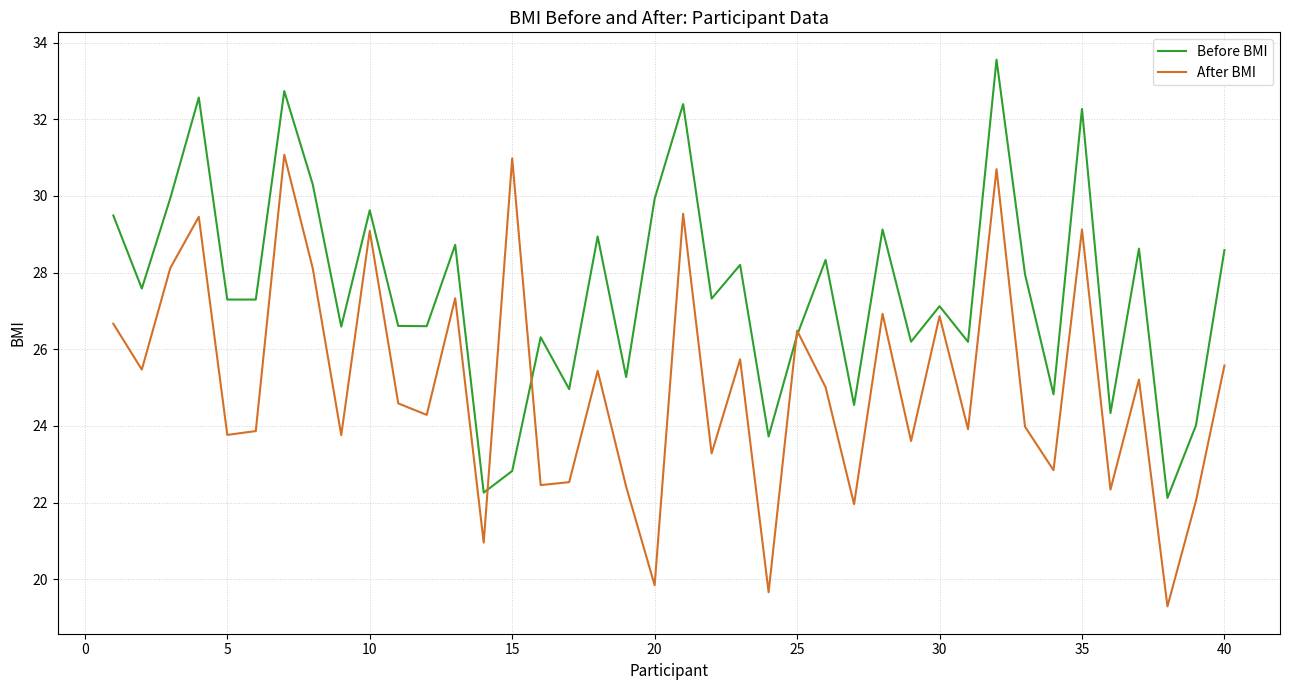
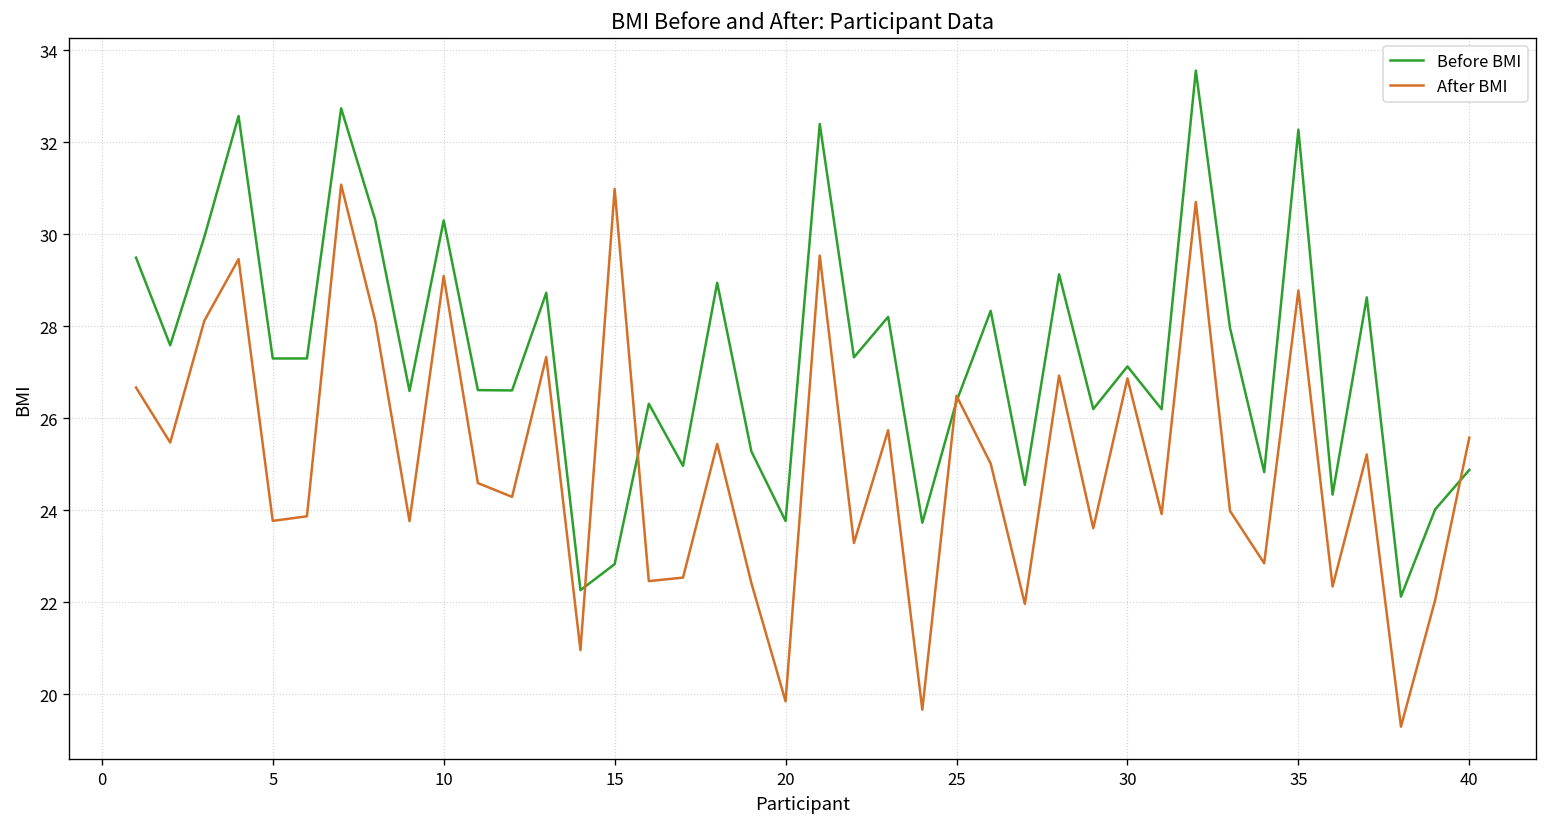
Before BMI, 10: 29.6 -> 30.3
Before BMI, 20: 29.9 -> 23.8
After BMI, 35: 29.1 -> 28.8
Before BMI, 40: 28.6 -> 24.9
